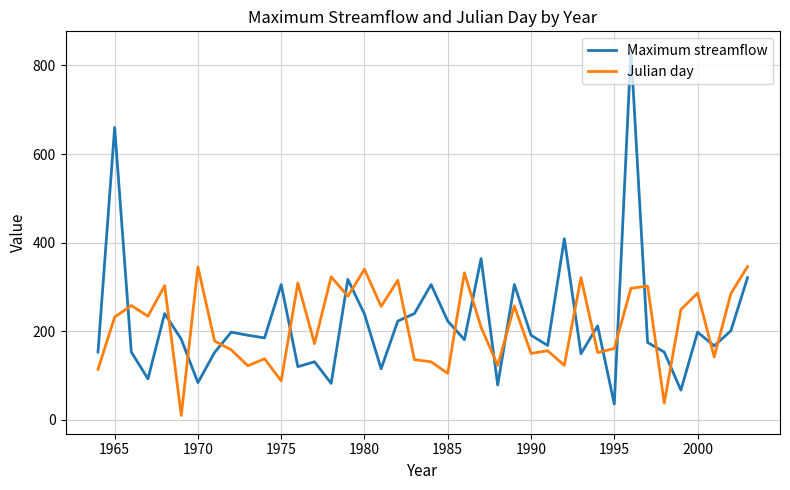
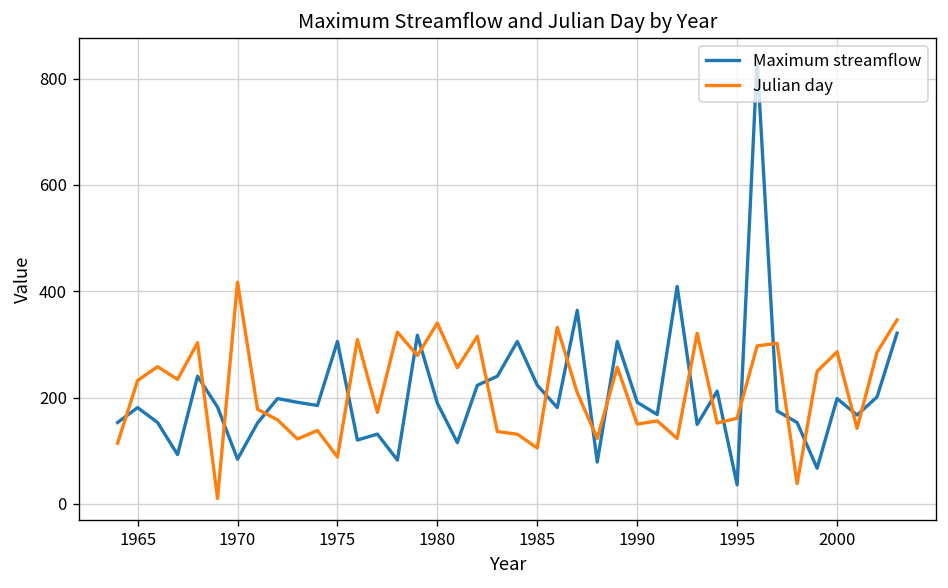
Maximum streamflow, 1965: 660 -> 180
Julian day, 1970: 350 -> 420
Maximum streamflow, 1980: 240 -> 190
